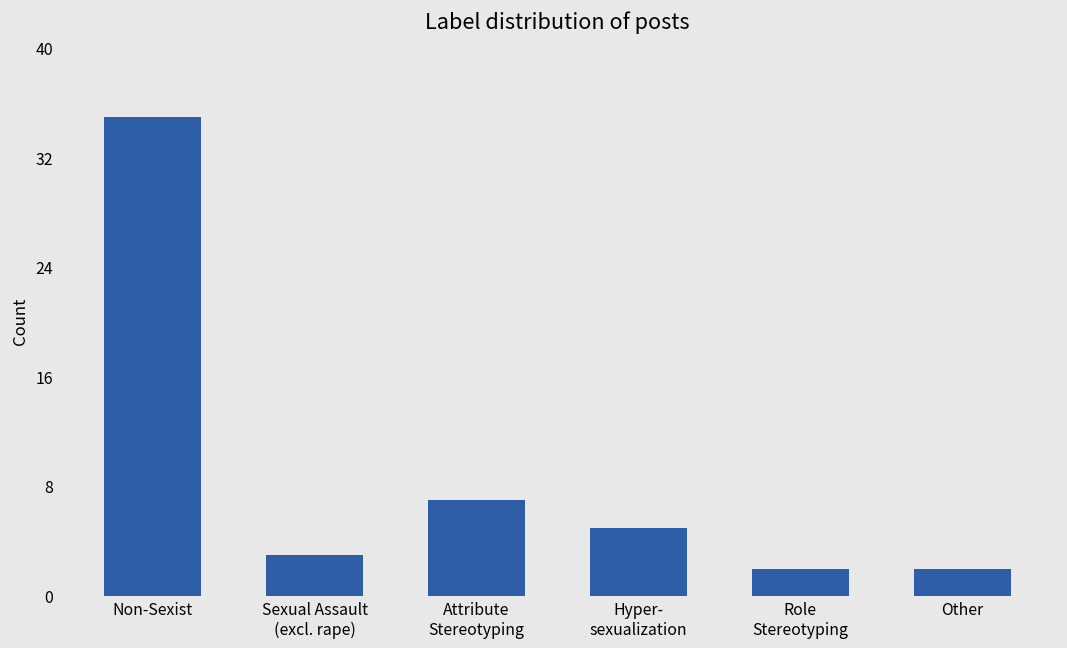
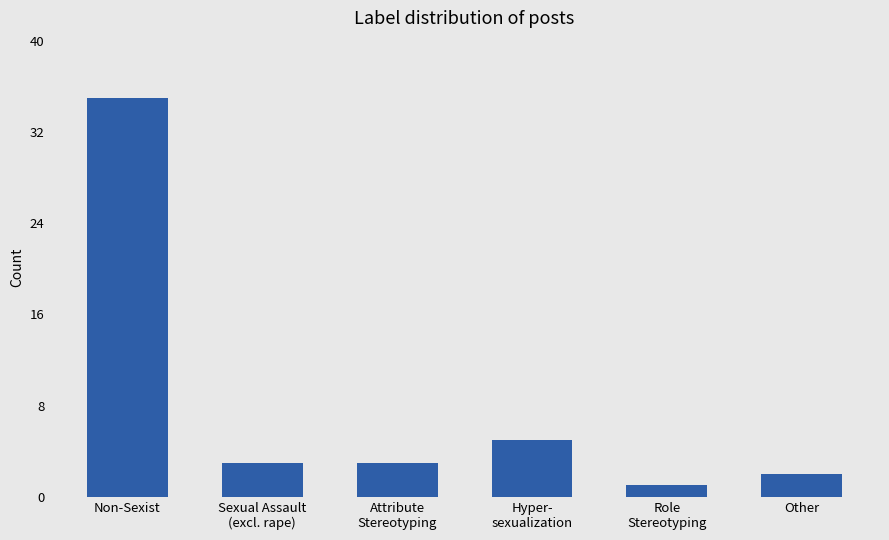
Attribute Stereotyping: 7 -> 3
Role Stereotyping: 2 -> 1
